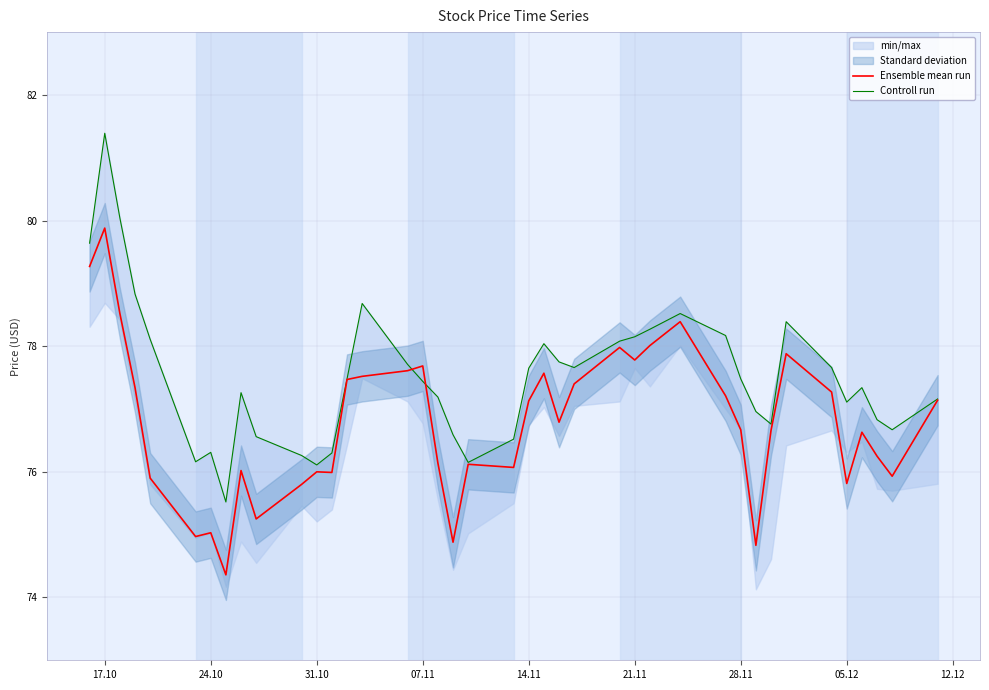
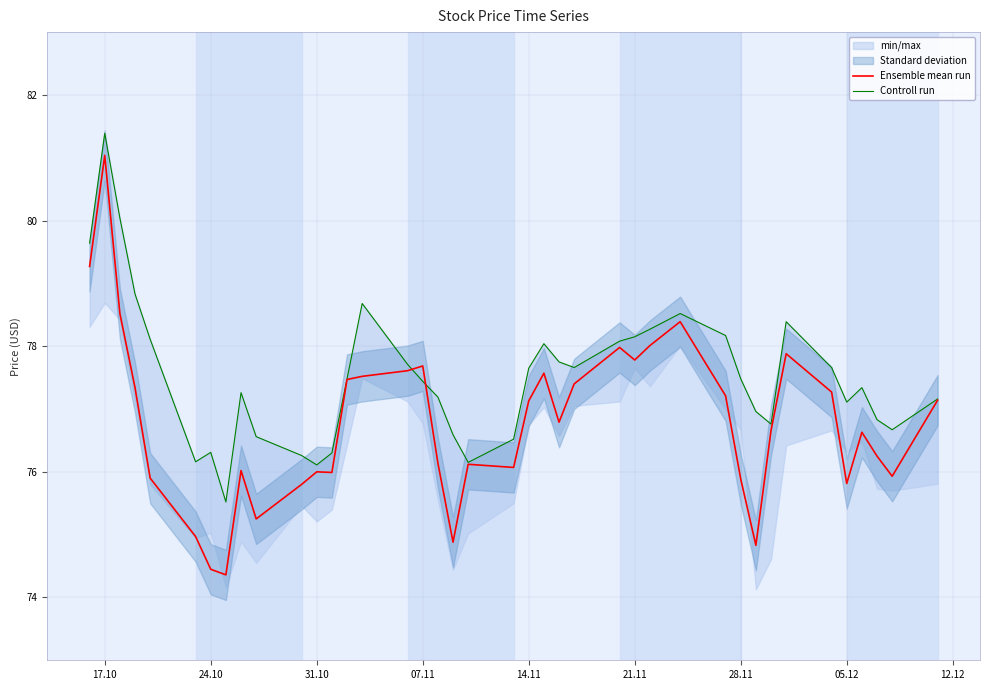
Ensemble mean run, 17.10: 79.9 -> 81.0
Ensemble mean run, 24.10: 75.0 -> 74.4
Ensemble mean run, 28.11: 76.7 -> 75.9
